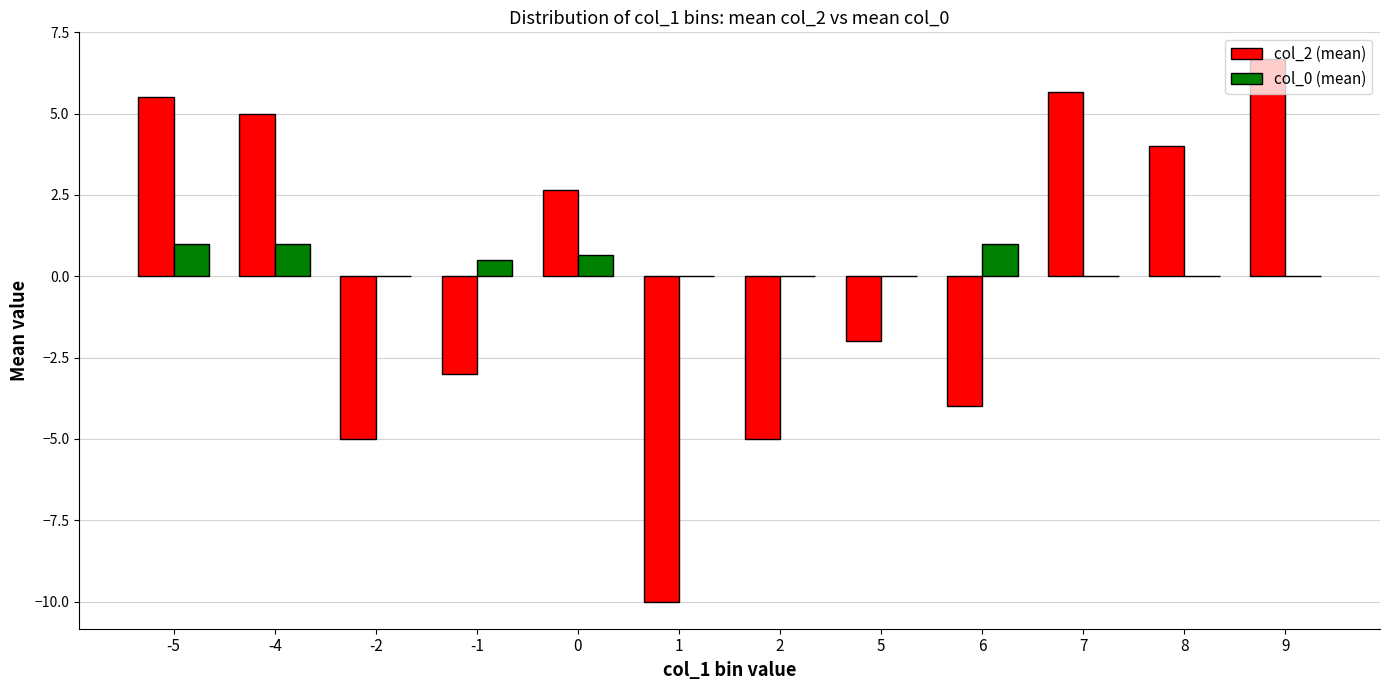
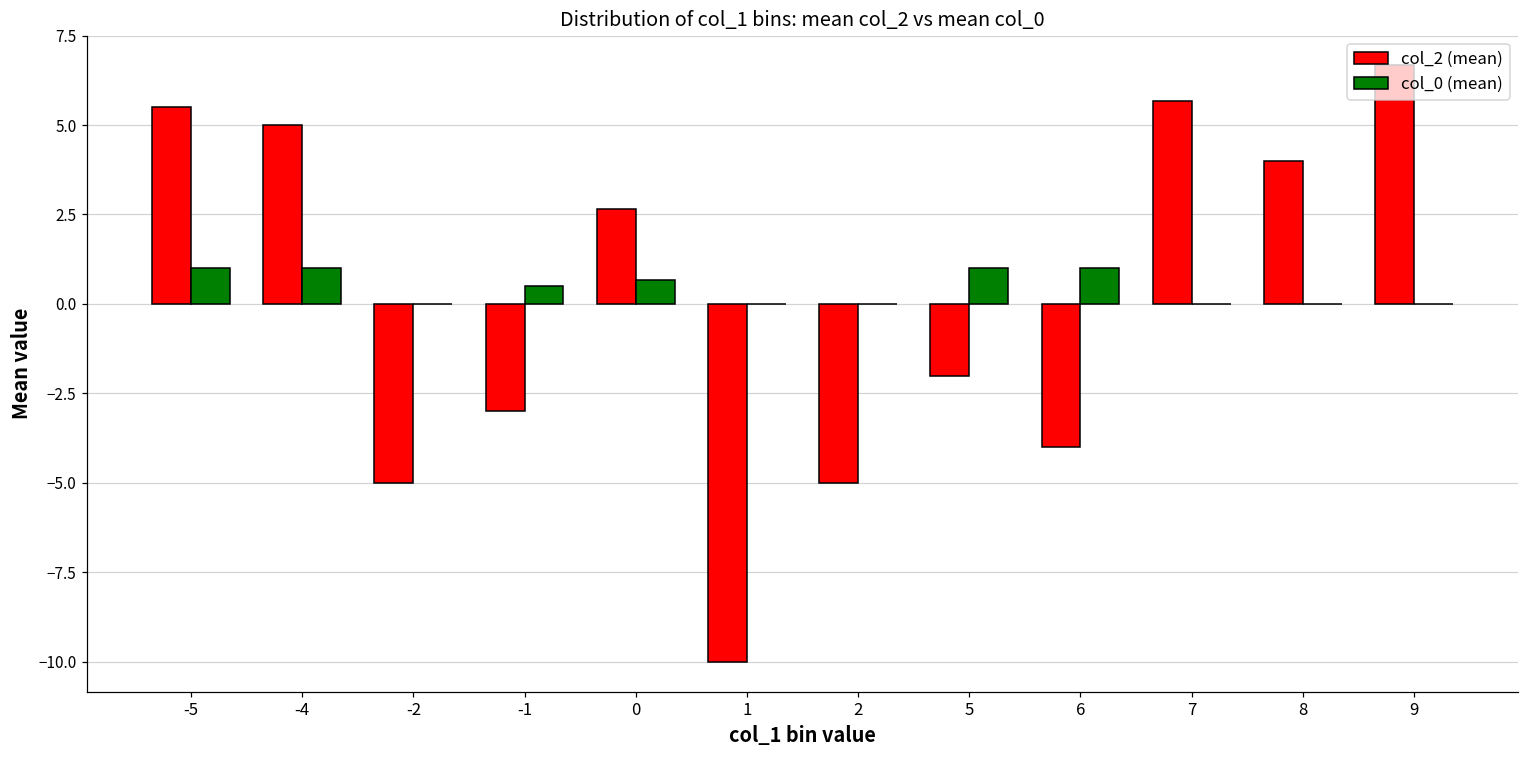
col_0 (mean), 5: 0 -> 1
